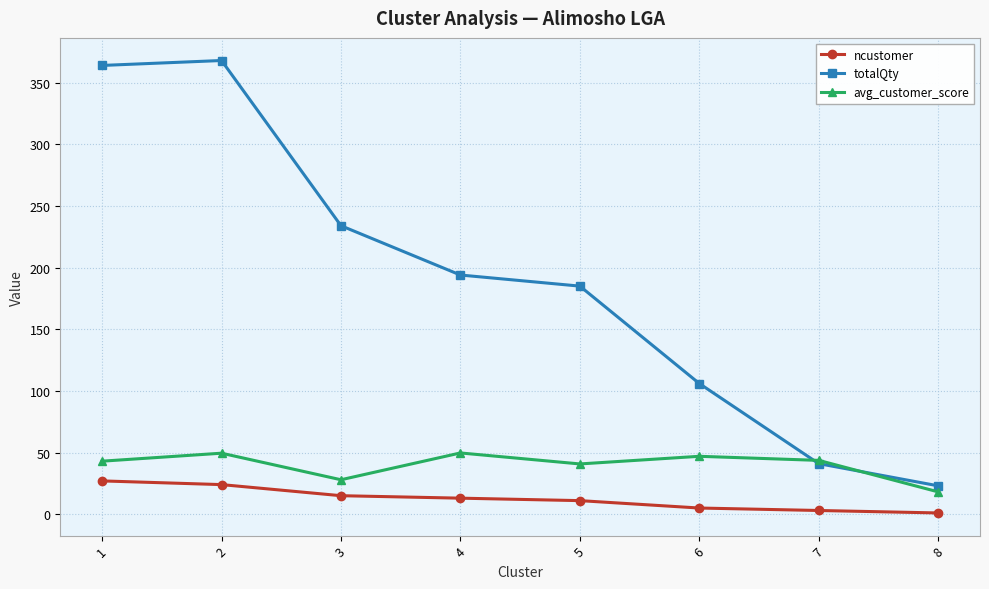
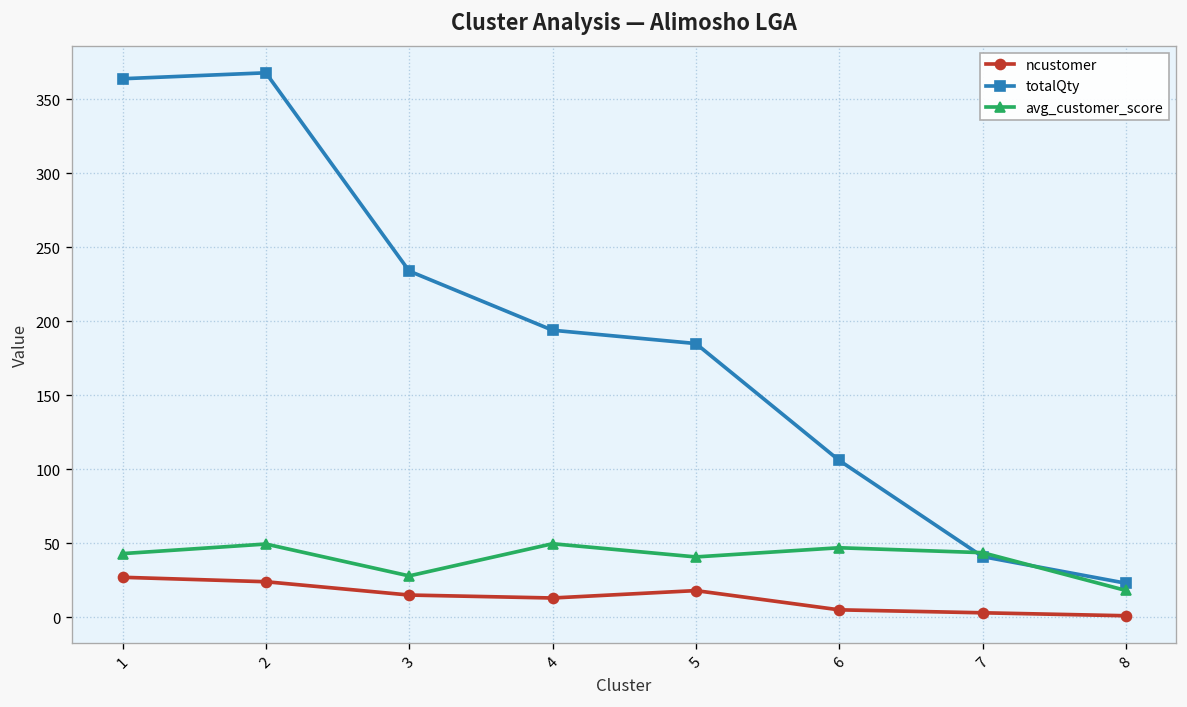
ncustomer, 5: 11 -> 18
